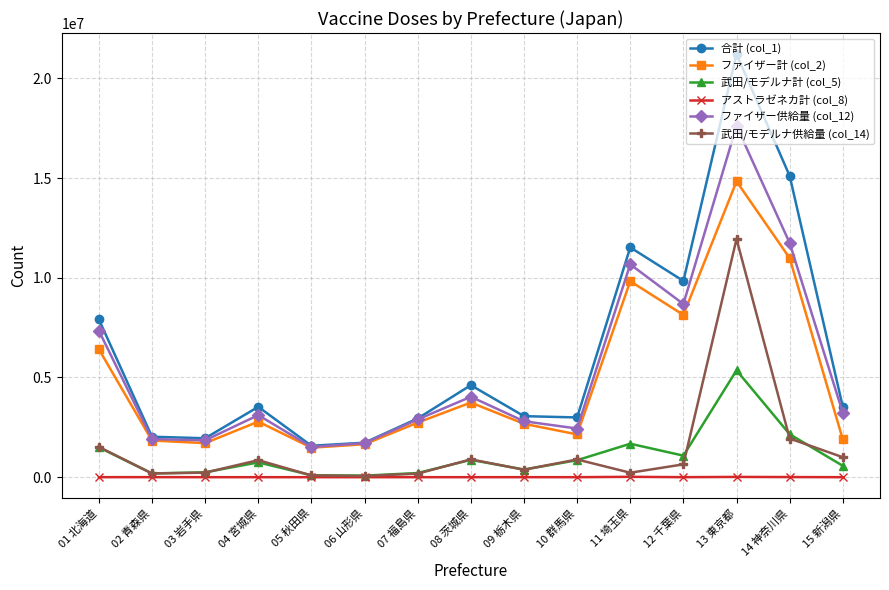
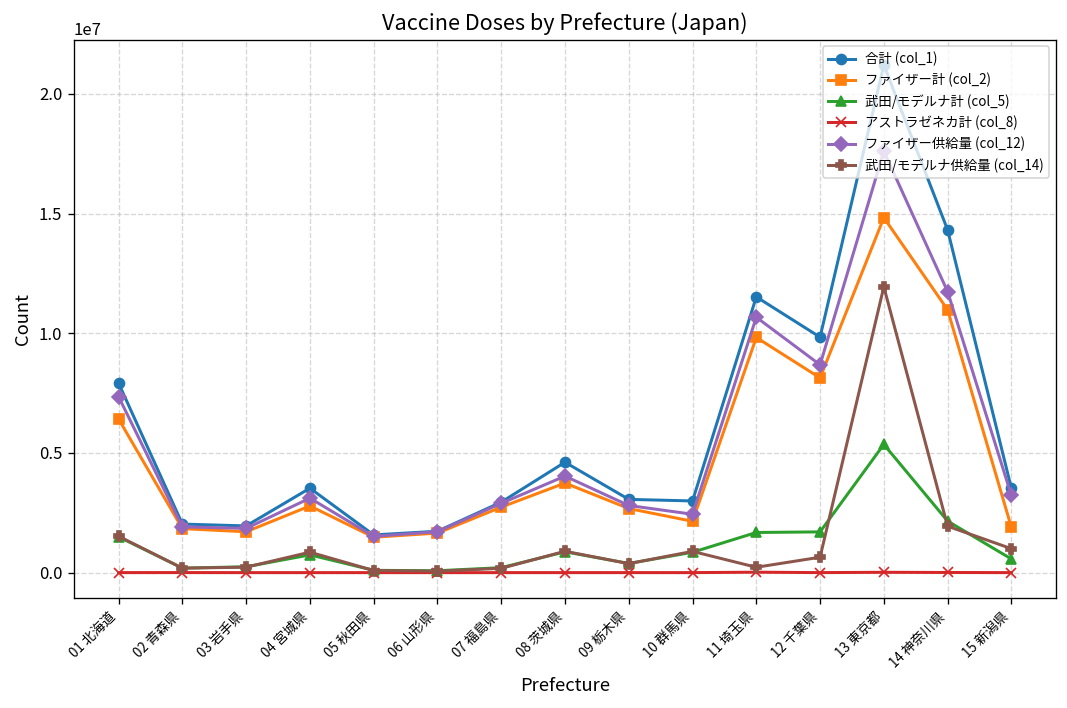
武田/モデルナ計 (col_5), 12 千葉県: 1100000 -> 1700000
合計 (col_1), 14 神奈川県: 15100000 -> 14300000
